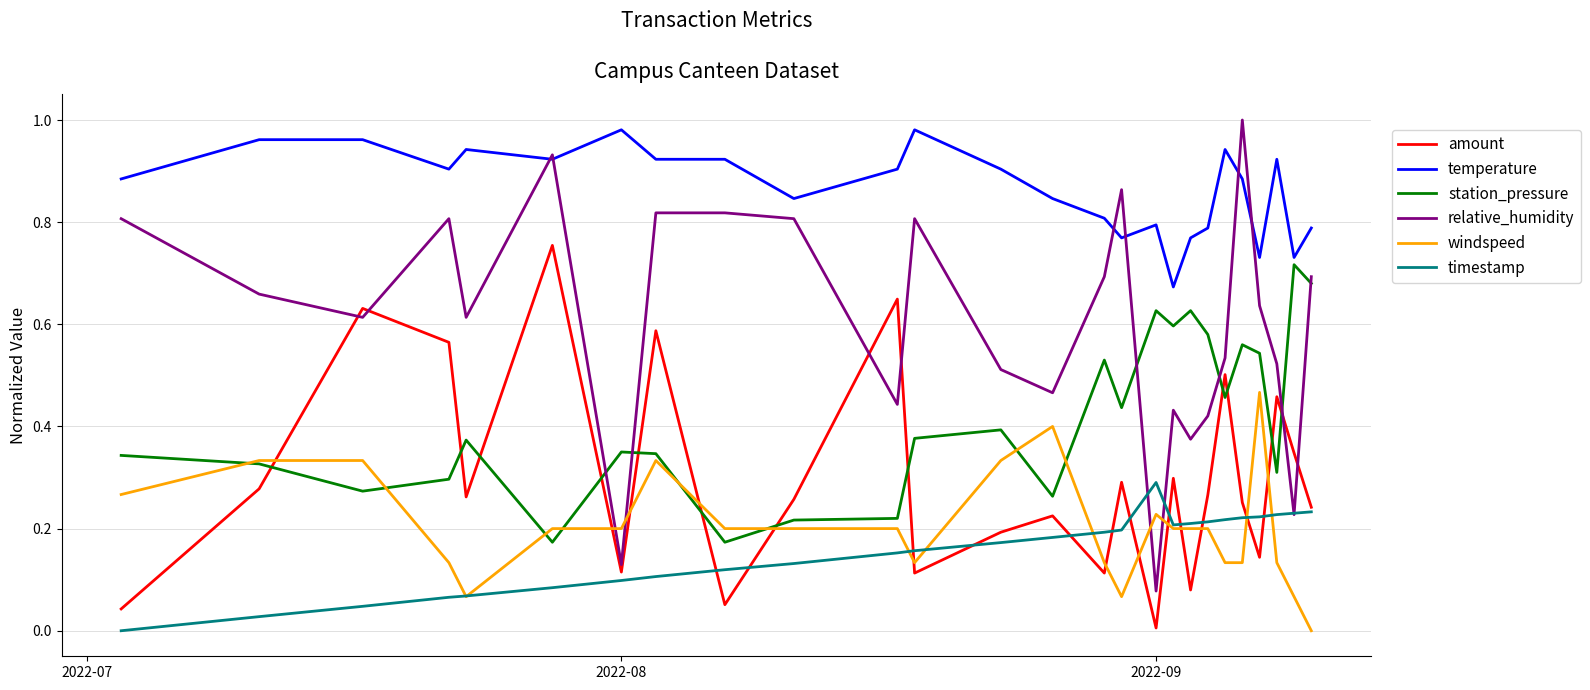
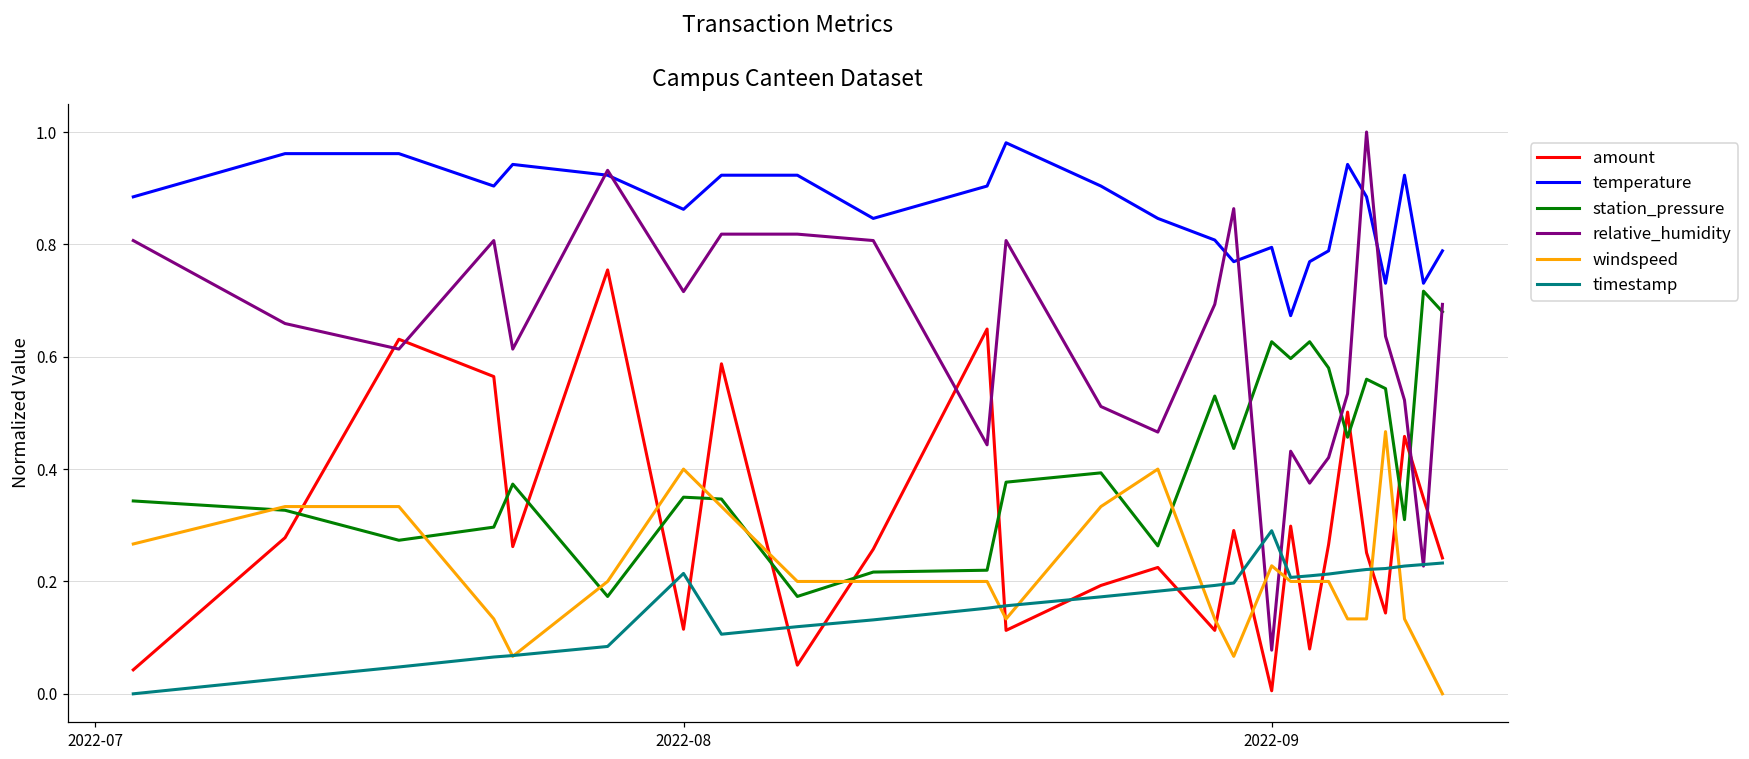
temperature, 2022-08: 0.98 -> 0.86
relative_humidity, 2022-08: 0.13 -> 0.72
windspeed, 2022-08: 0.2 -> 0.4
timestamp, 2022-08: 0.10 -> 0.21
